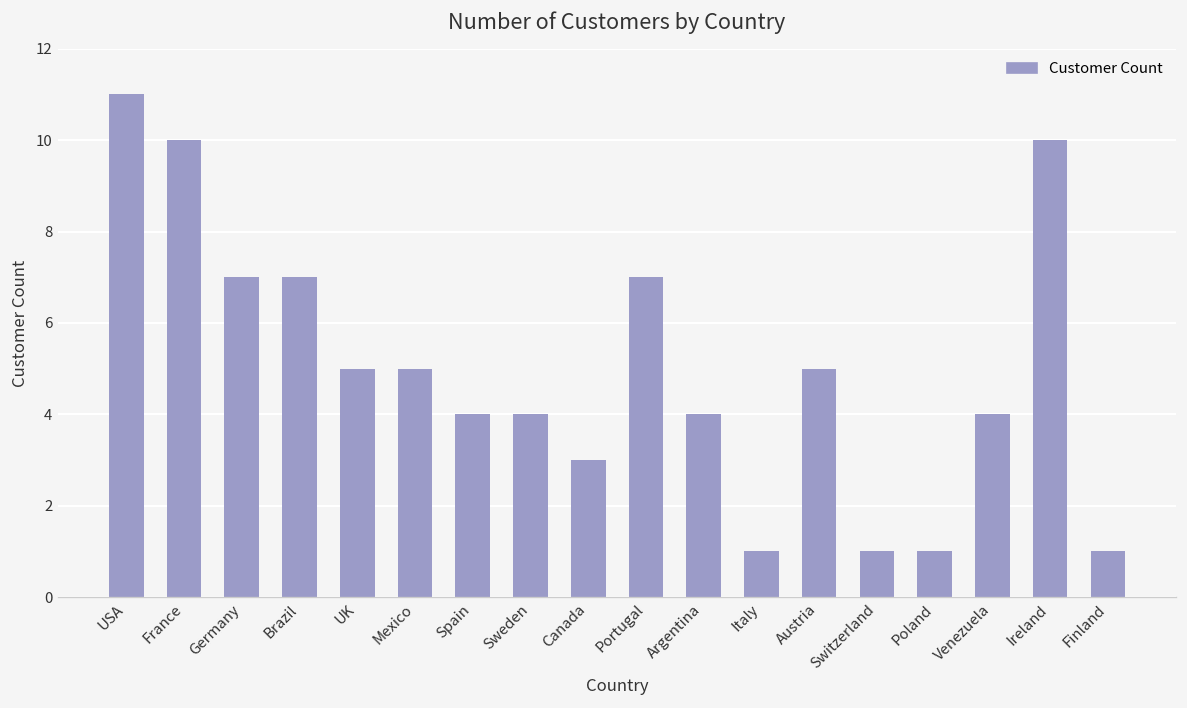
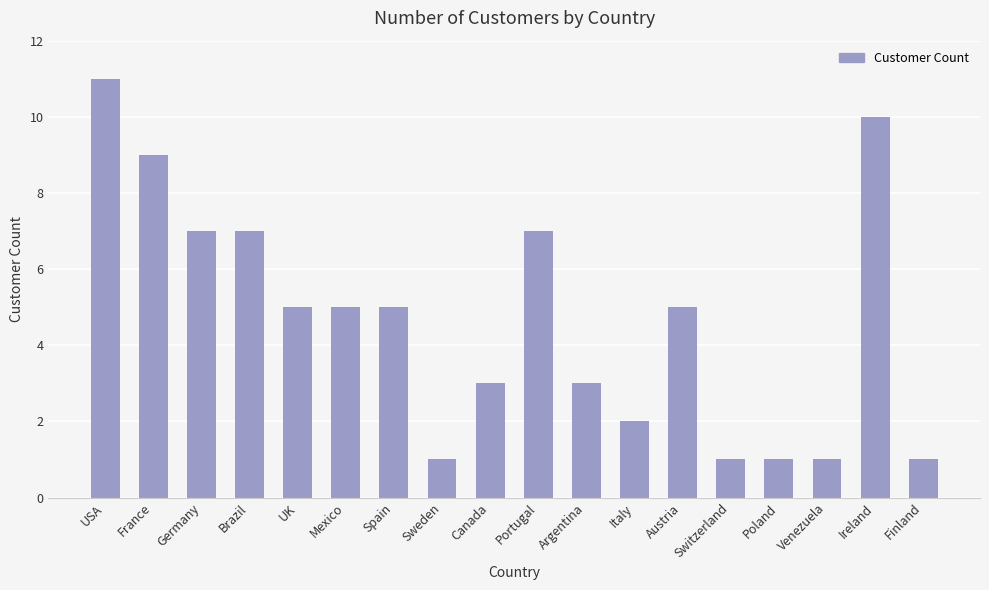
France: 10 -> 9
Spain: 4 -> 5
Sweden: 4 -> 1
Argentina: 4 -> 3
Italy: 1 -> 2
Venezuela: 4 -> 1
